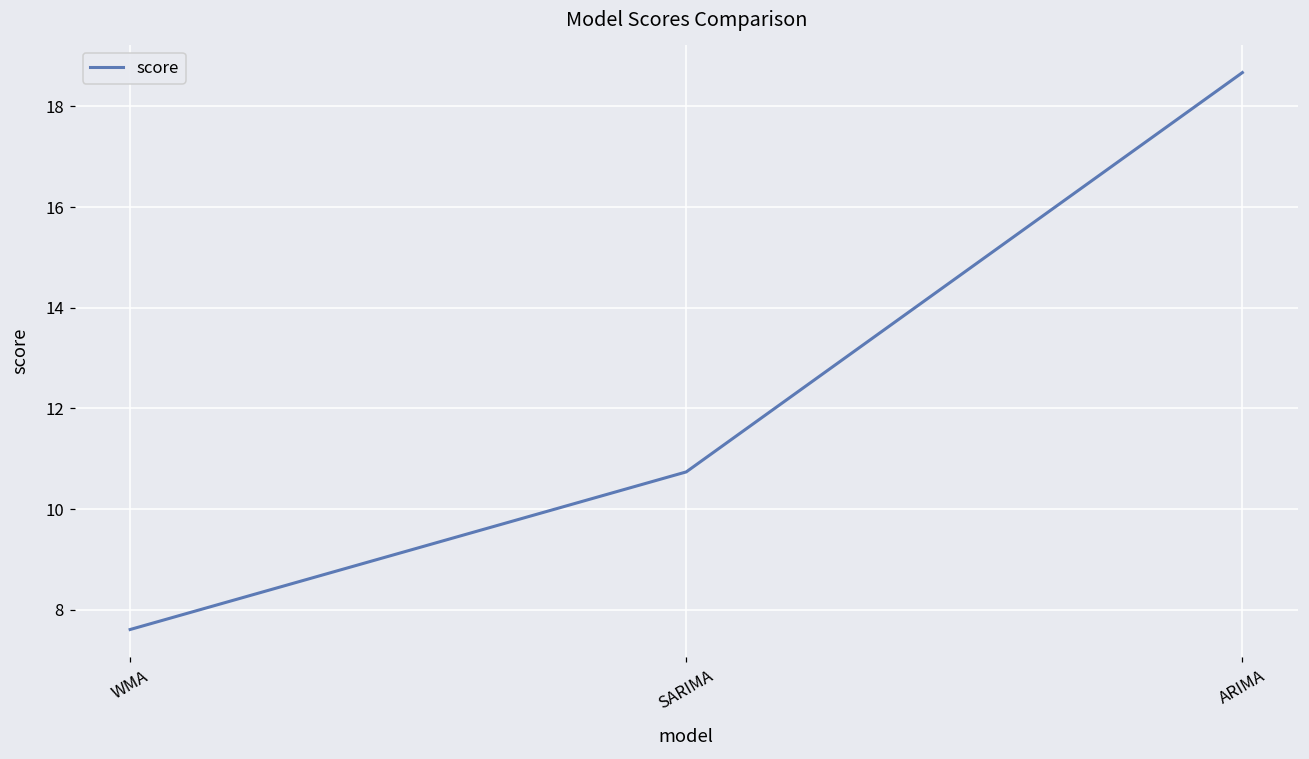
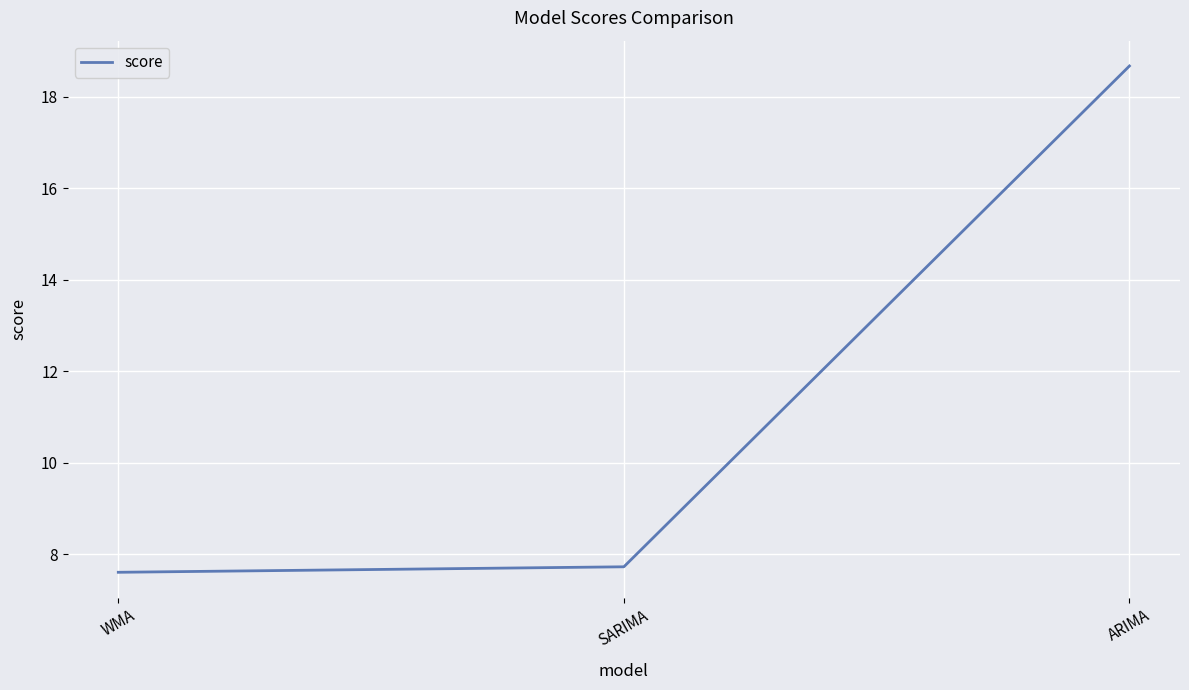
SARIMA: 10.7 -> 7.7
